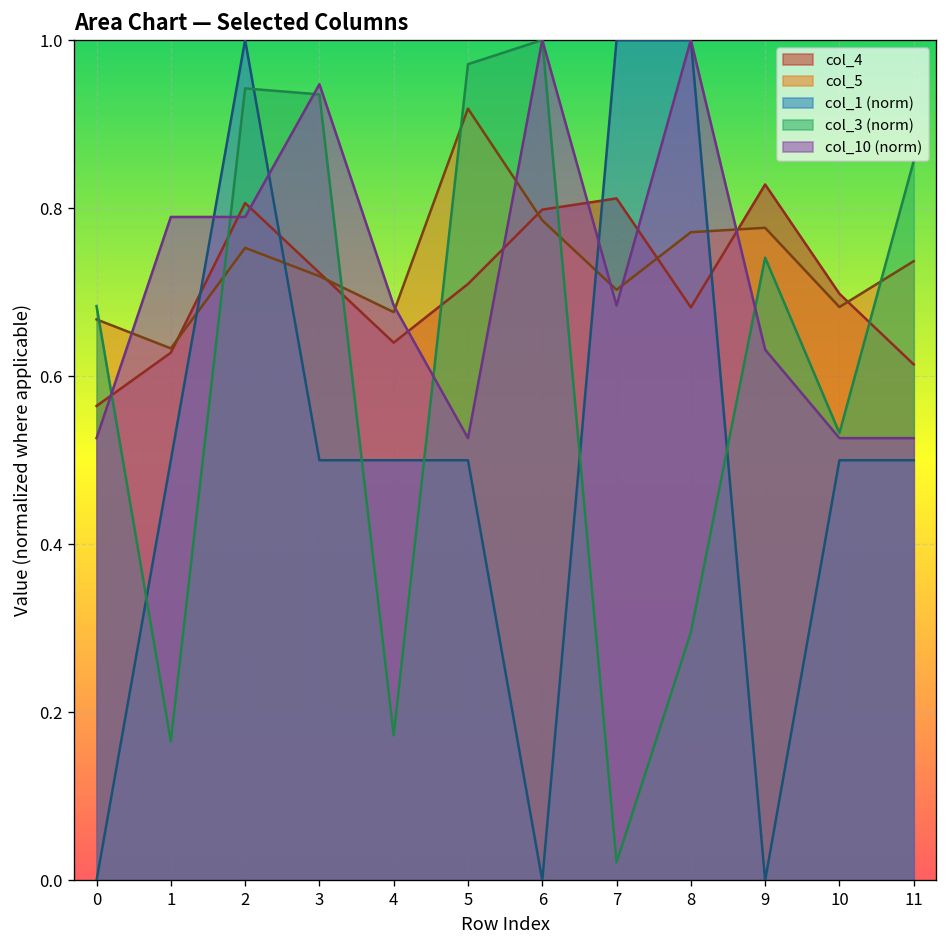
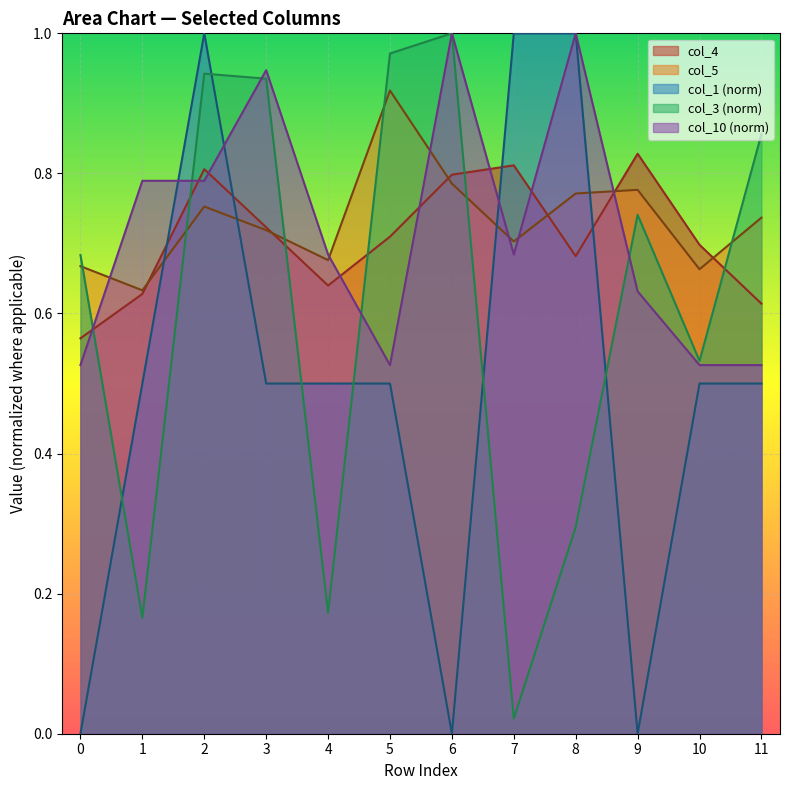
col_5, 10: 0.68 -> 0.66
